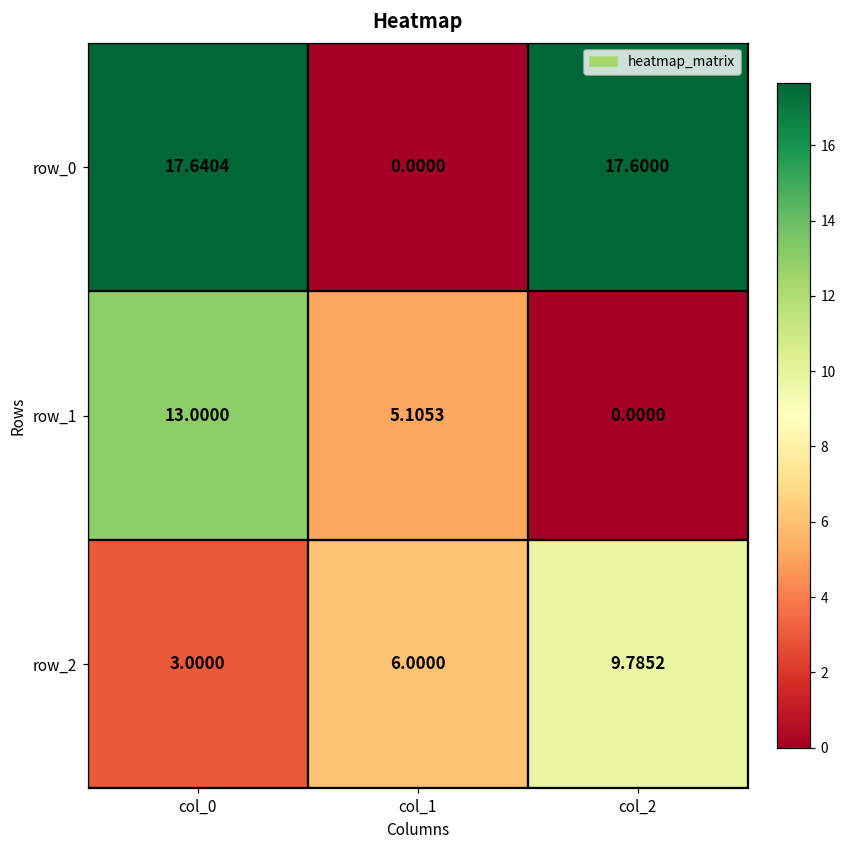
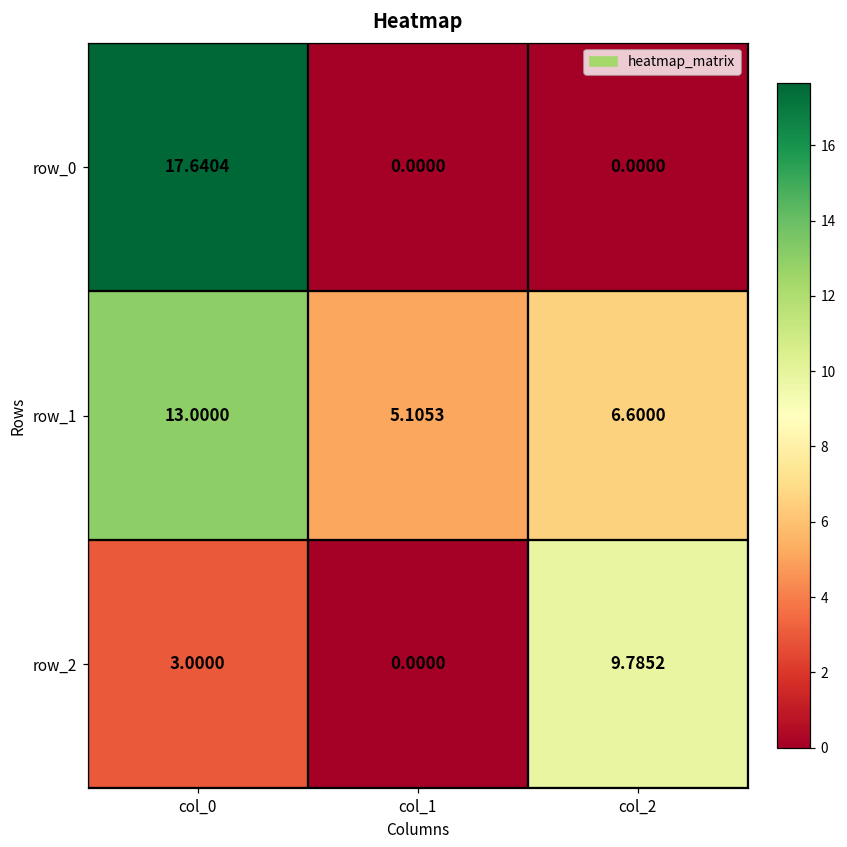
row_0, col_2: 17.6000 -> 0.0000
row_1, col_2: 0.0000 -> 6.6000
row_2, col_1: 6.0000 -> 0.0000
